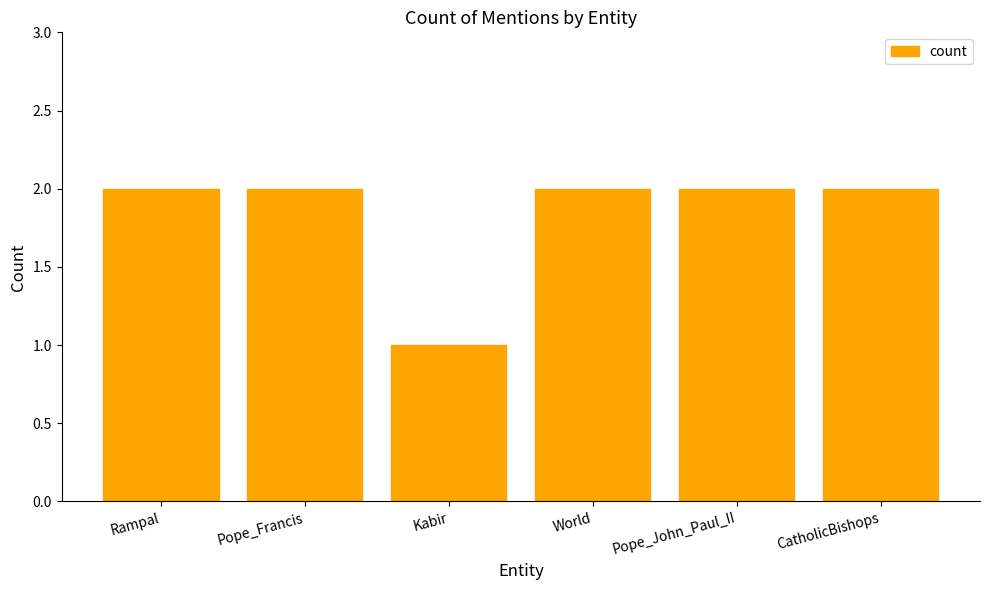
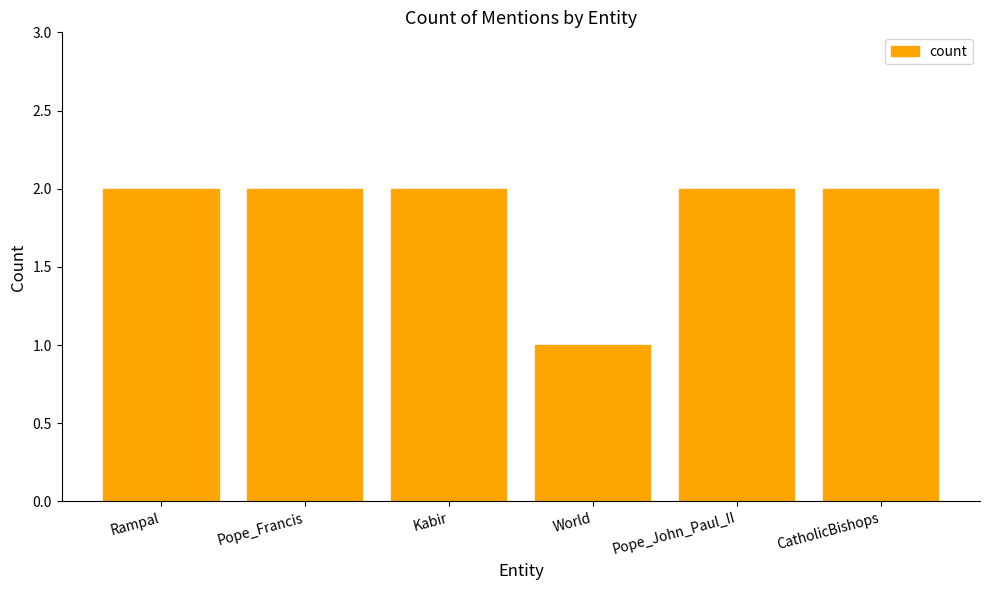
Kabir: 1 -> 2
World: 2 -> 1
